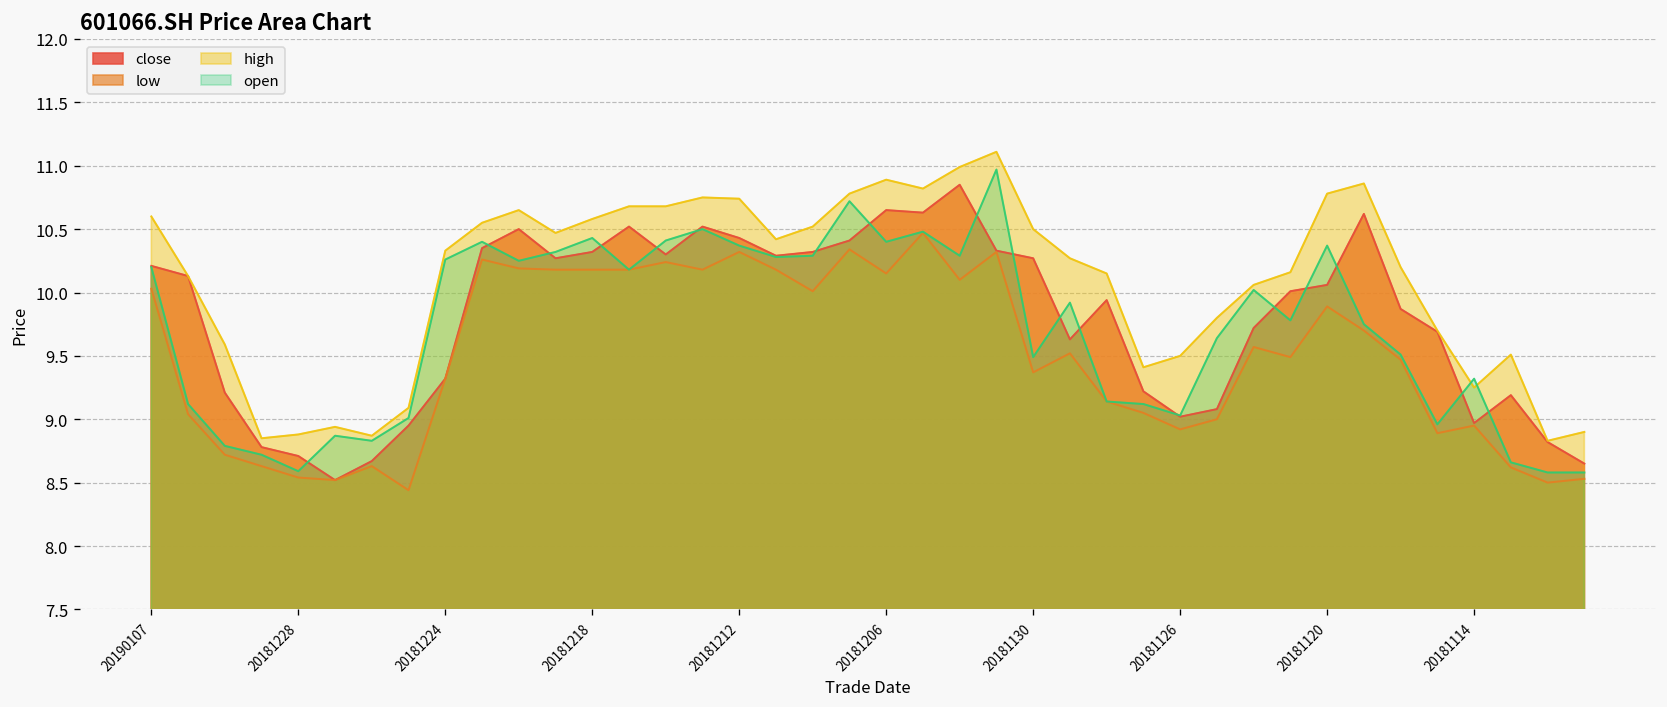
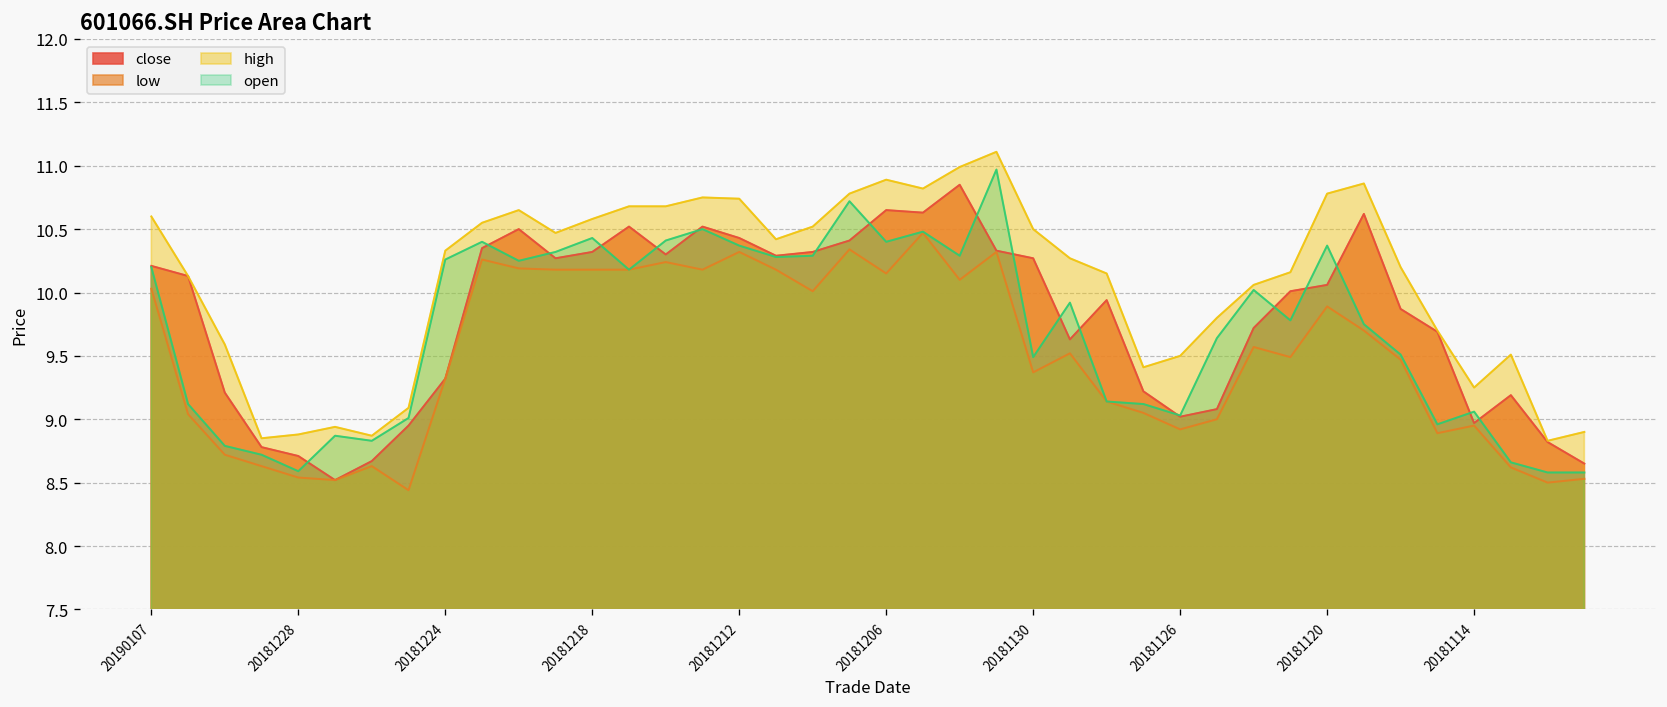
open, 20181114: 9.32 -> 9.06
